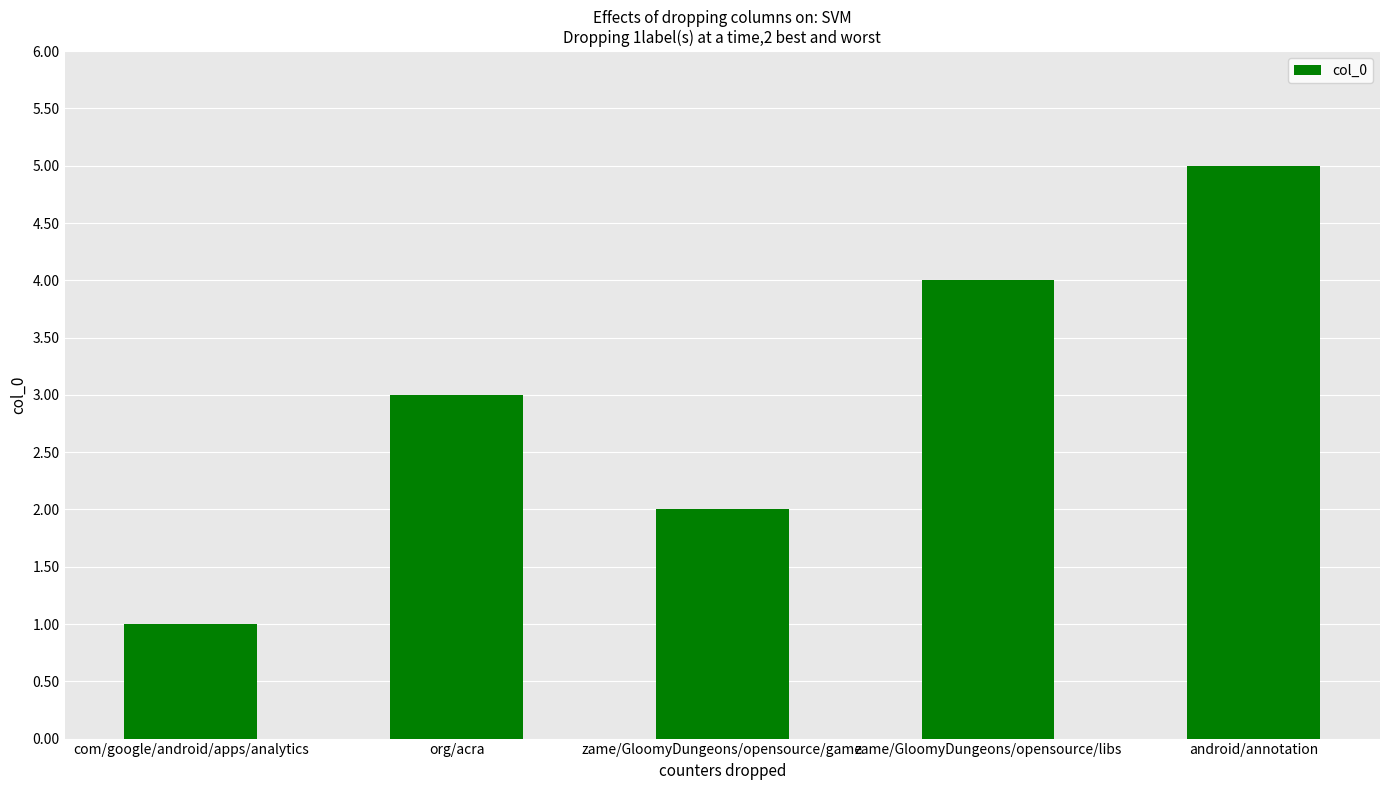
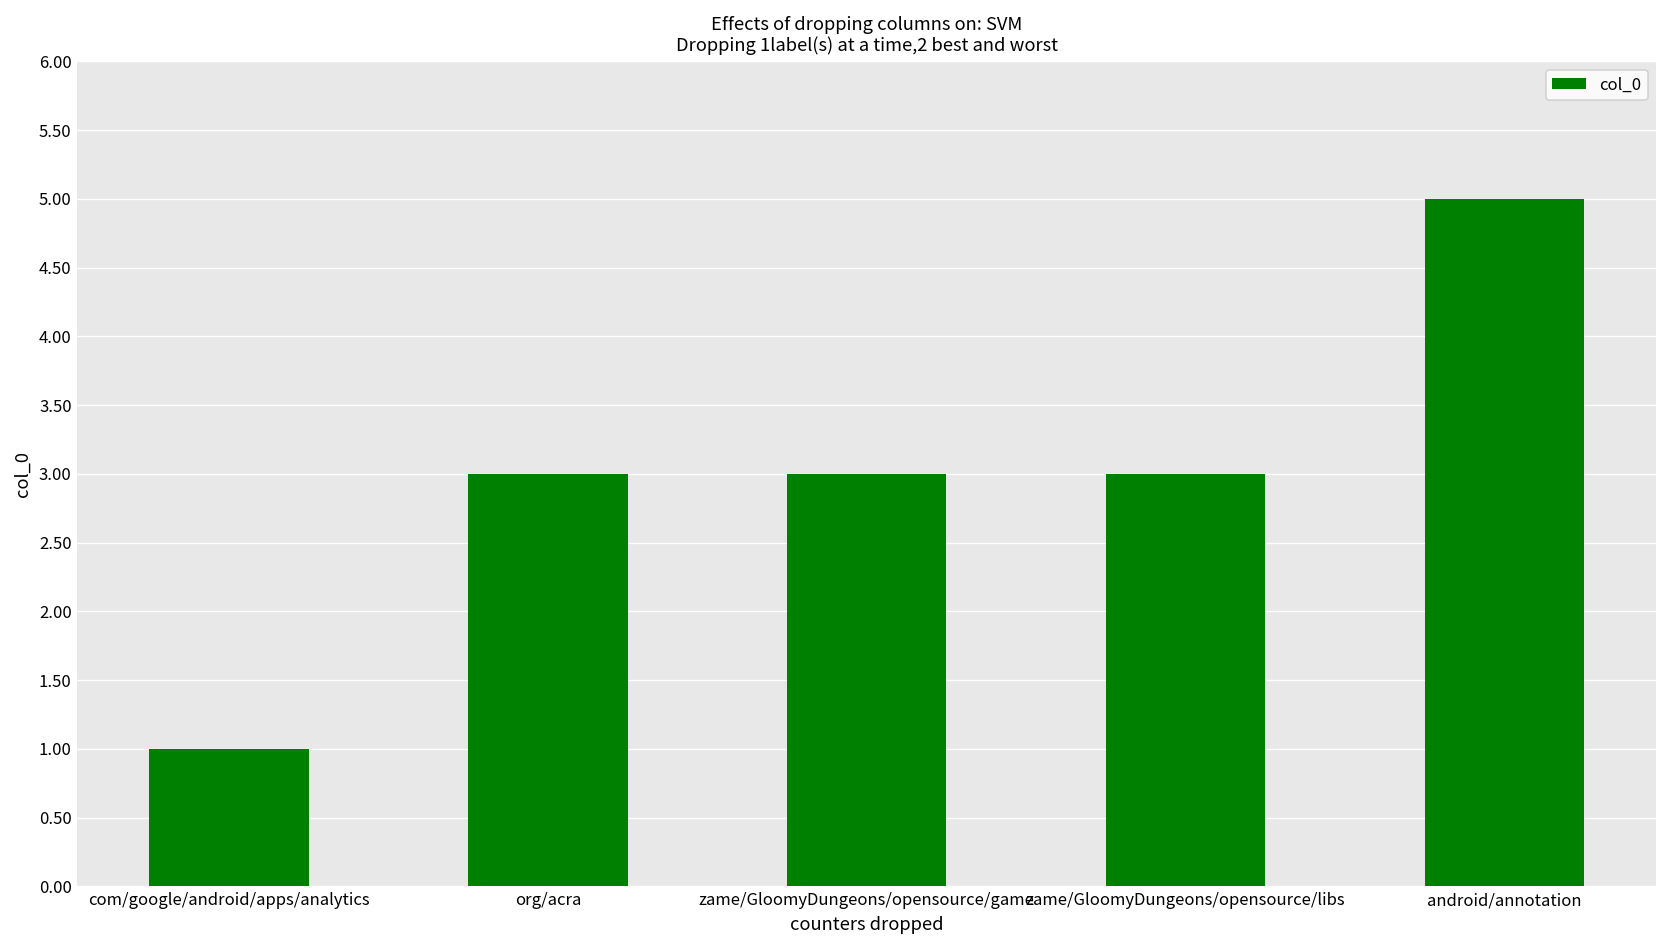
zame/GloomyDungeons/opensource/game: 2 -> 3
zame/GloomyDungeons/opensource/libs: 4 -> 3
